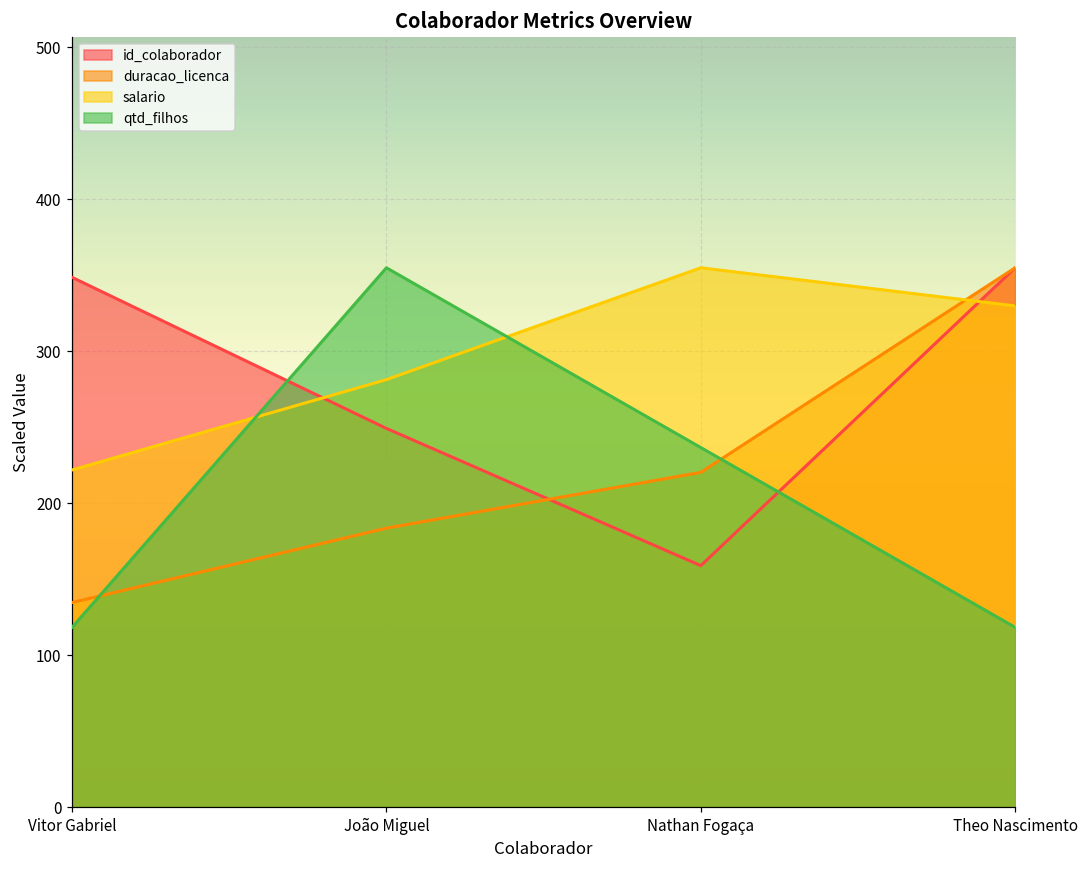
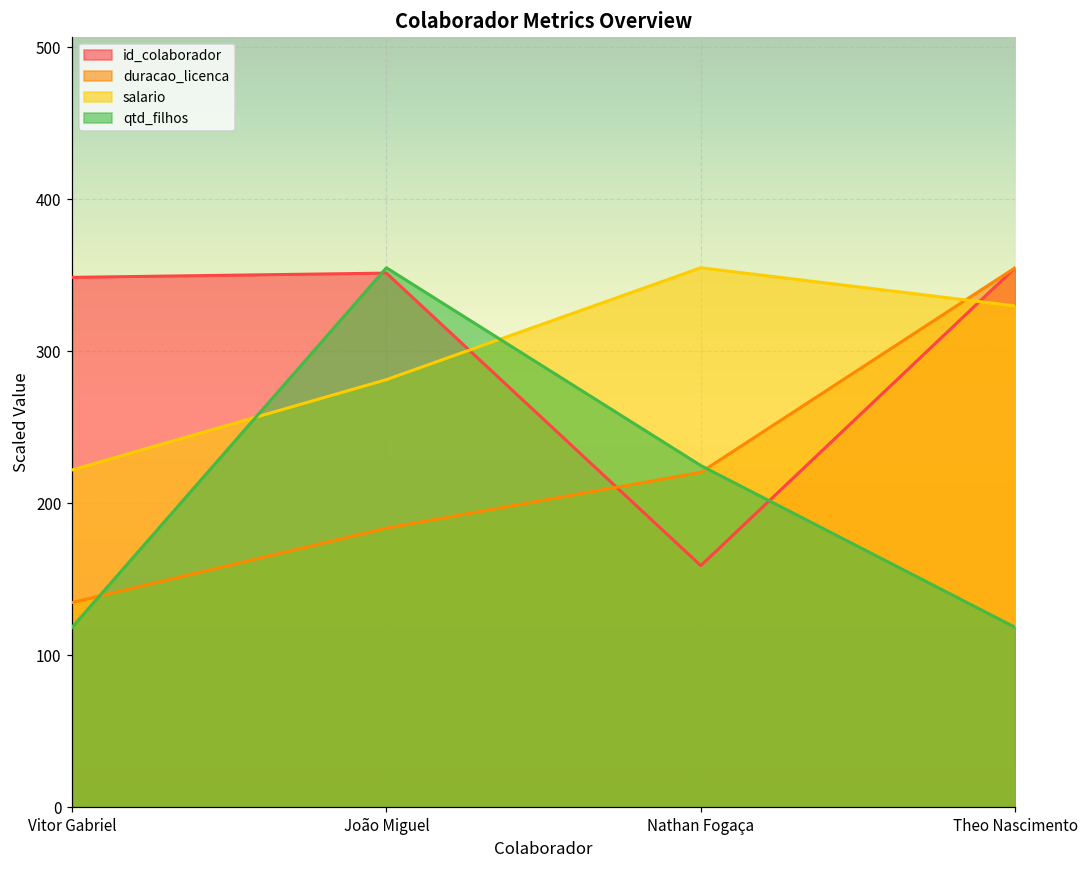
id_colaborador, João Miguel: 249 -> 351
qtd_filhos, Nathan Fogaça: 237 -> 225
